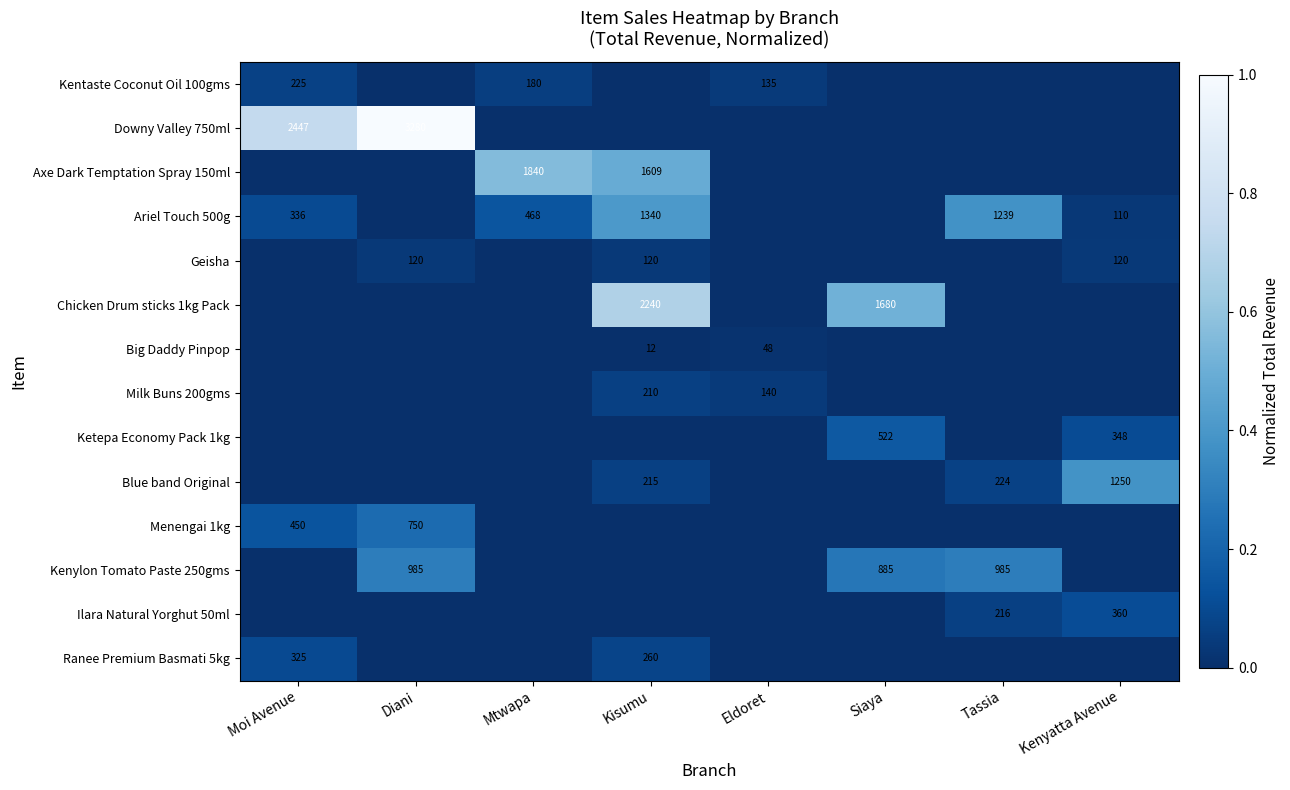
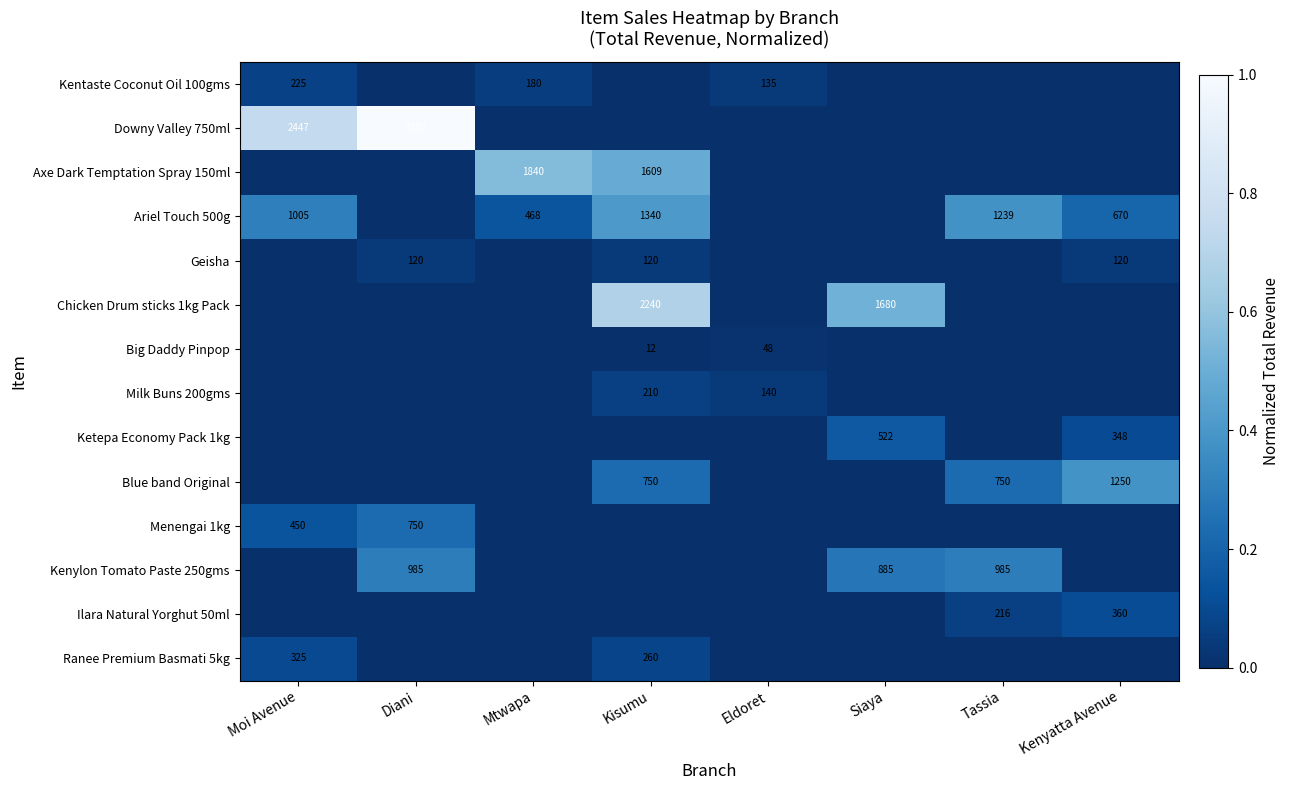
Ariel Touch 500g, Moi Avenue: 336 -> 1005
Ariel Touch 500g, Kenyatta Avenue: 110 -> 670
Blue band Original, Kisumu: 215 -> 750
Blue band Original, Tassia: 224 -> 750
